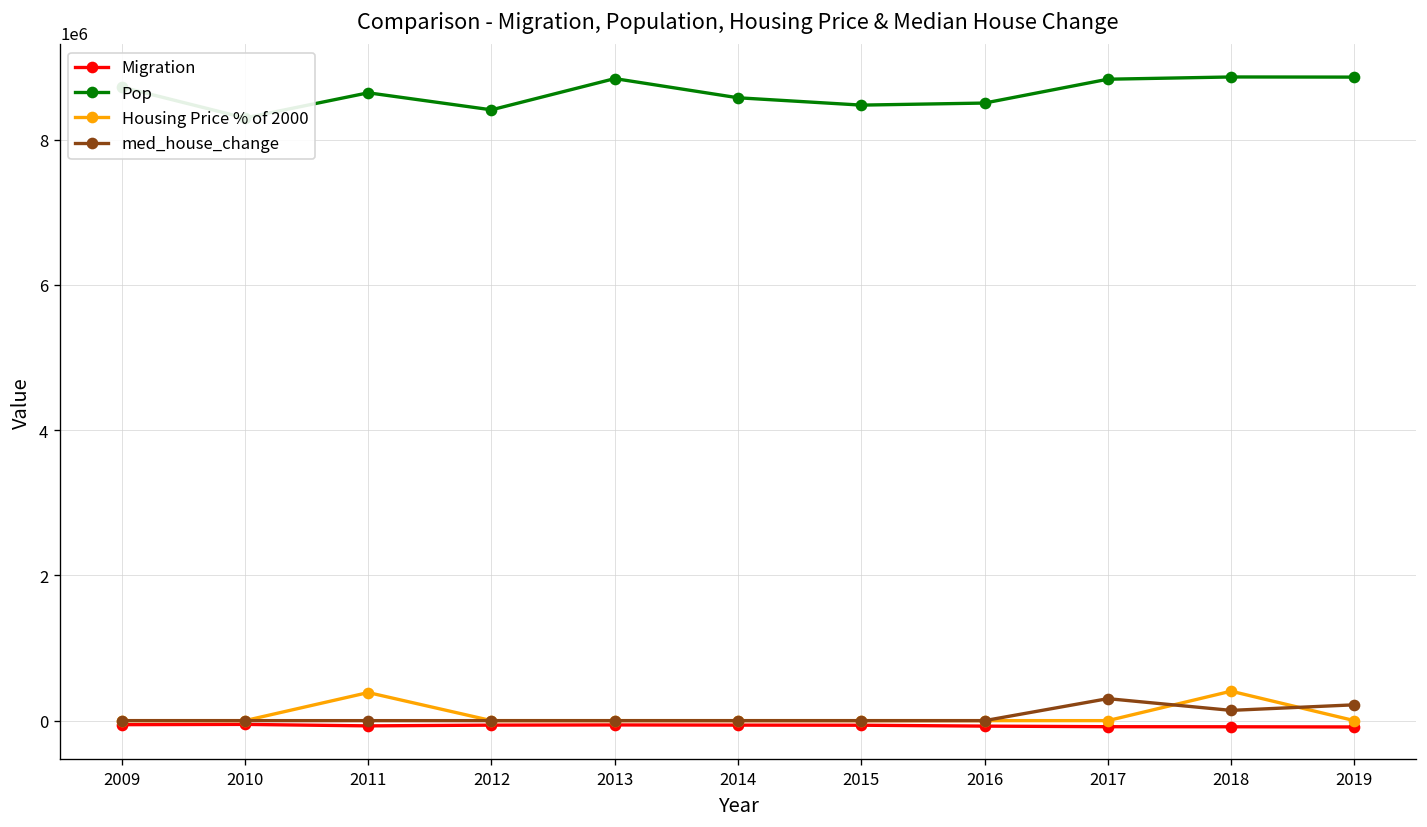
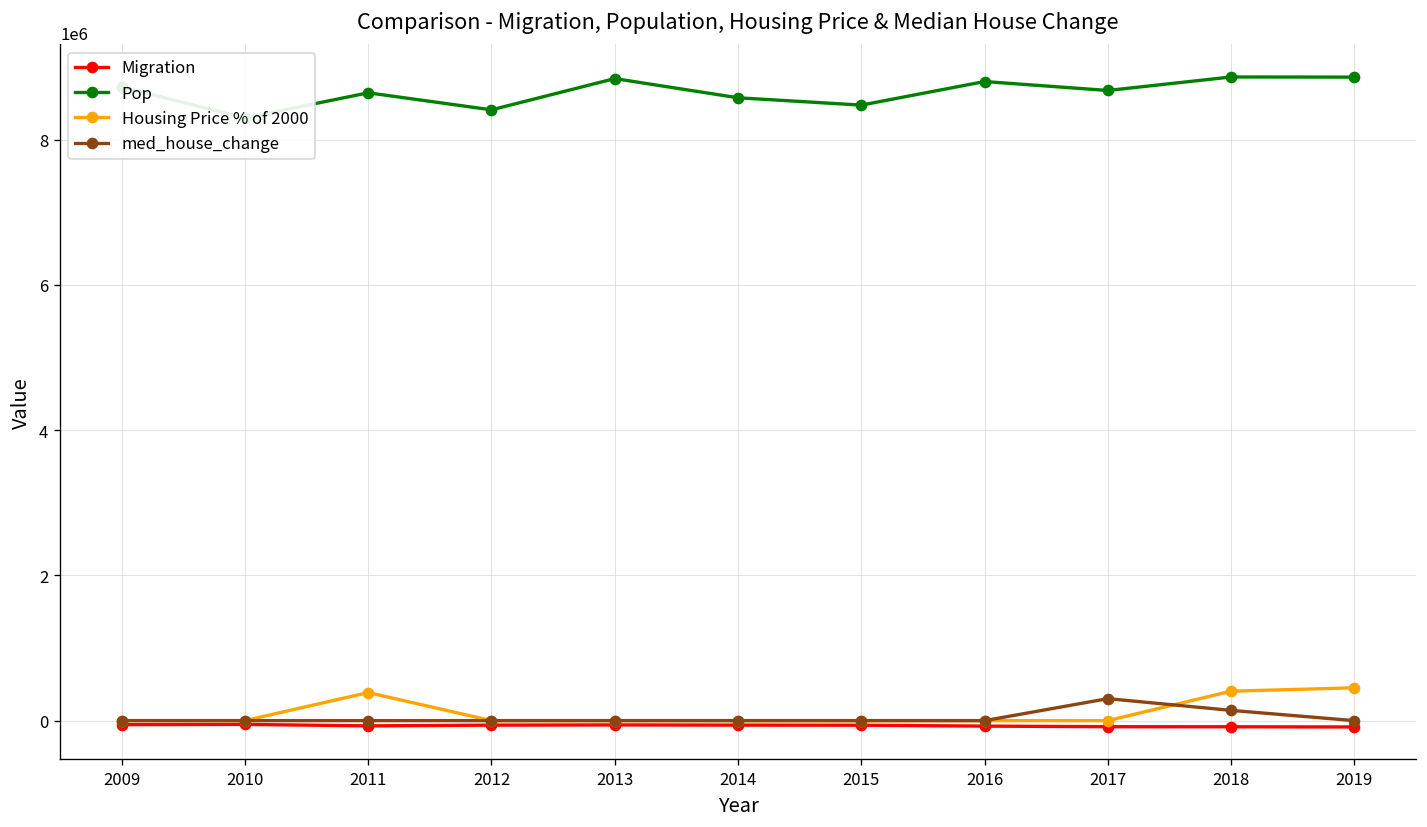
Pop, 2016: 8500000 -> 8800000
Pop, 2017: 8800000 -> 8700000
Housing Price % of 2000, 2019: 0 -> 500000
med_house_change, 2019: 200000 -> 0
